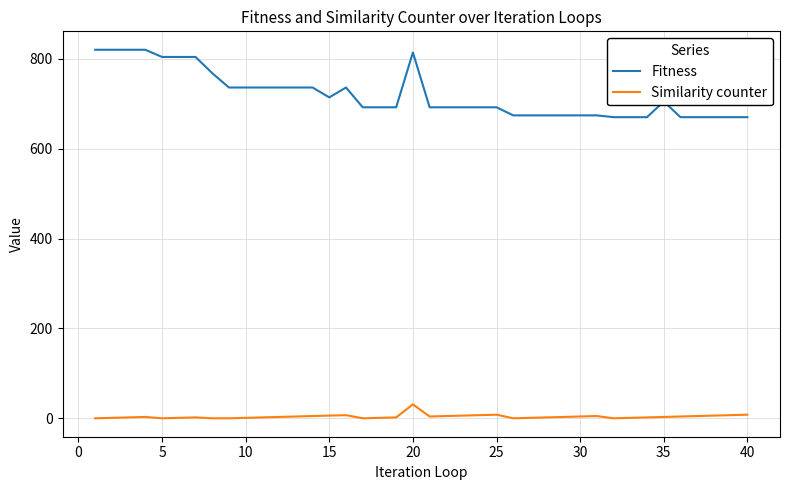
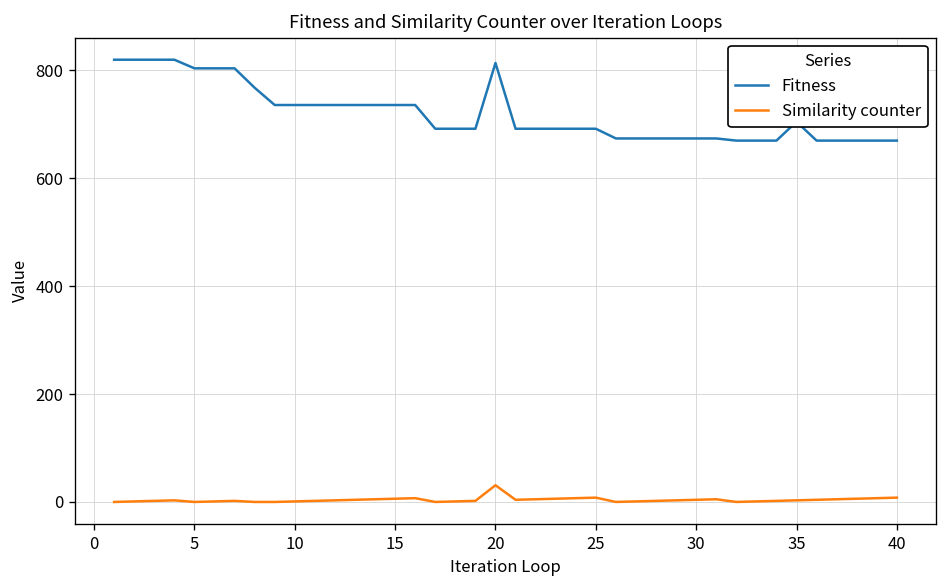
Fitness, 15: 710 -> 740
